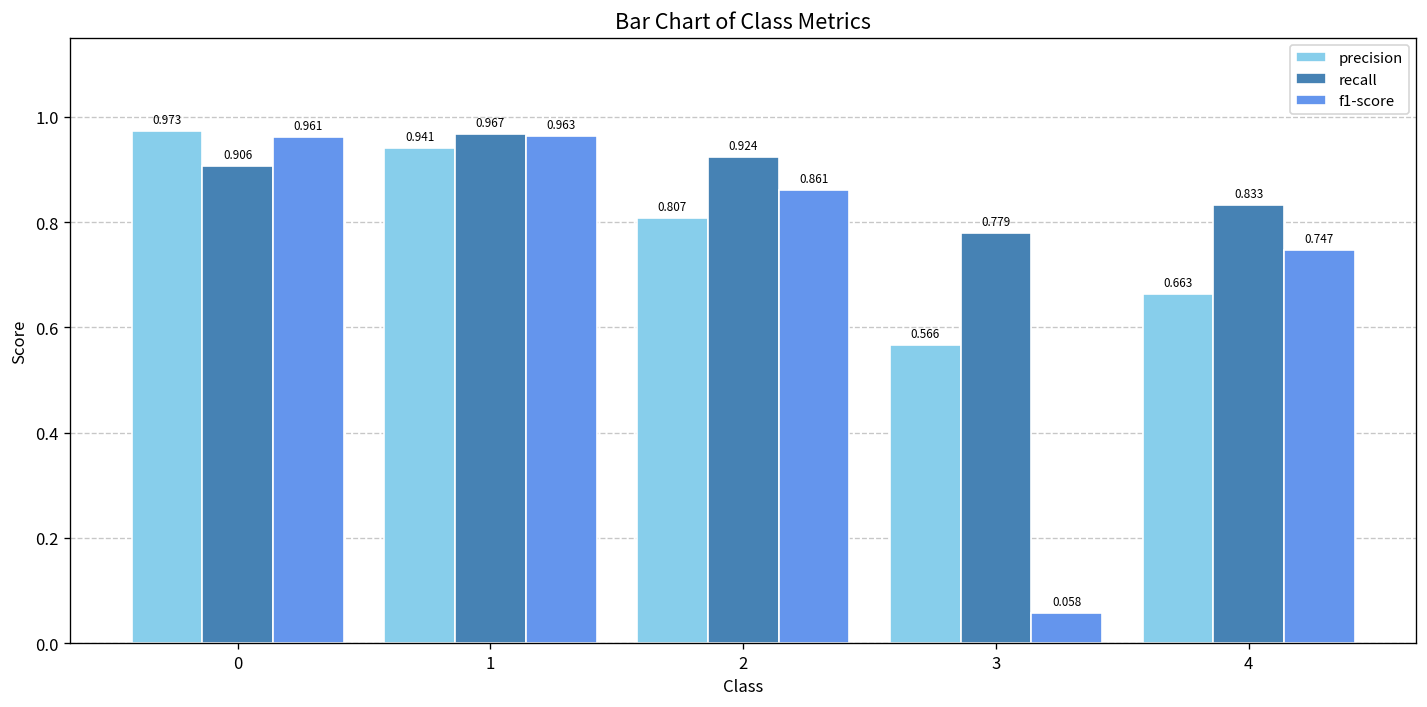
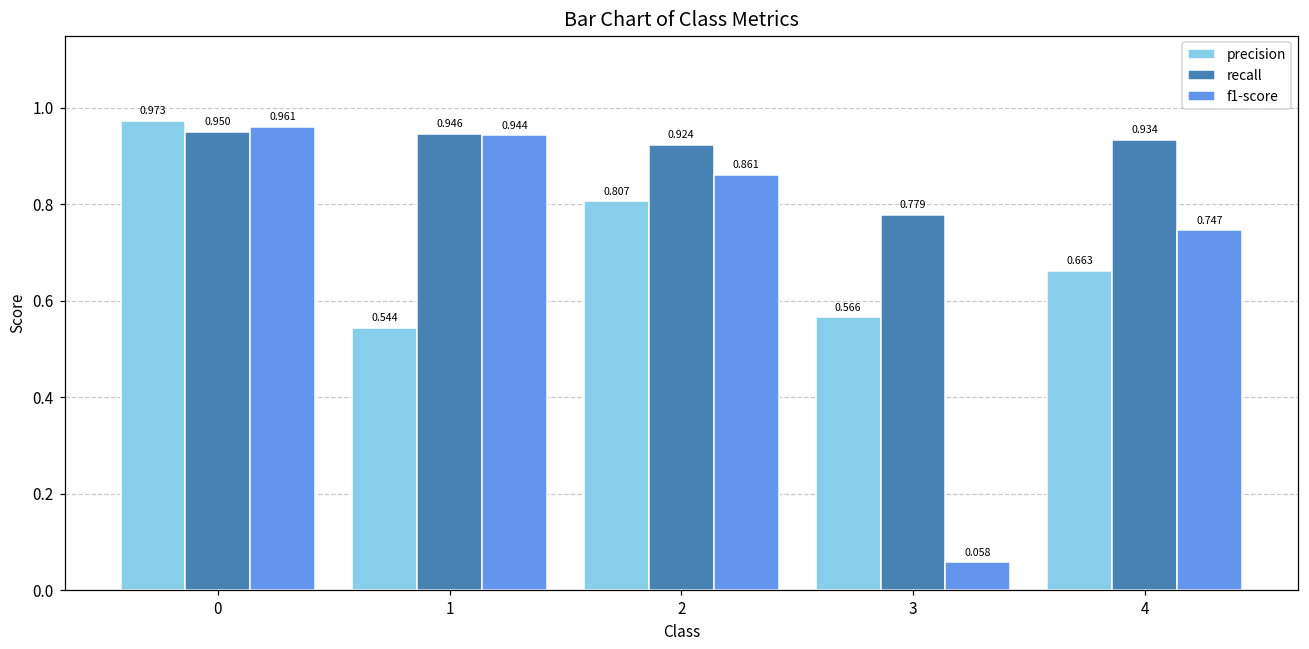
recall, 0: 0.906 -> 0.950
precision, 1: 0.941 -> 0.544
recall, 1: 0.967 -> 0.946
f1-score, 1: 0.963 -> 0.944
recall, 4: 0.833 -> 0.934
